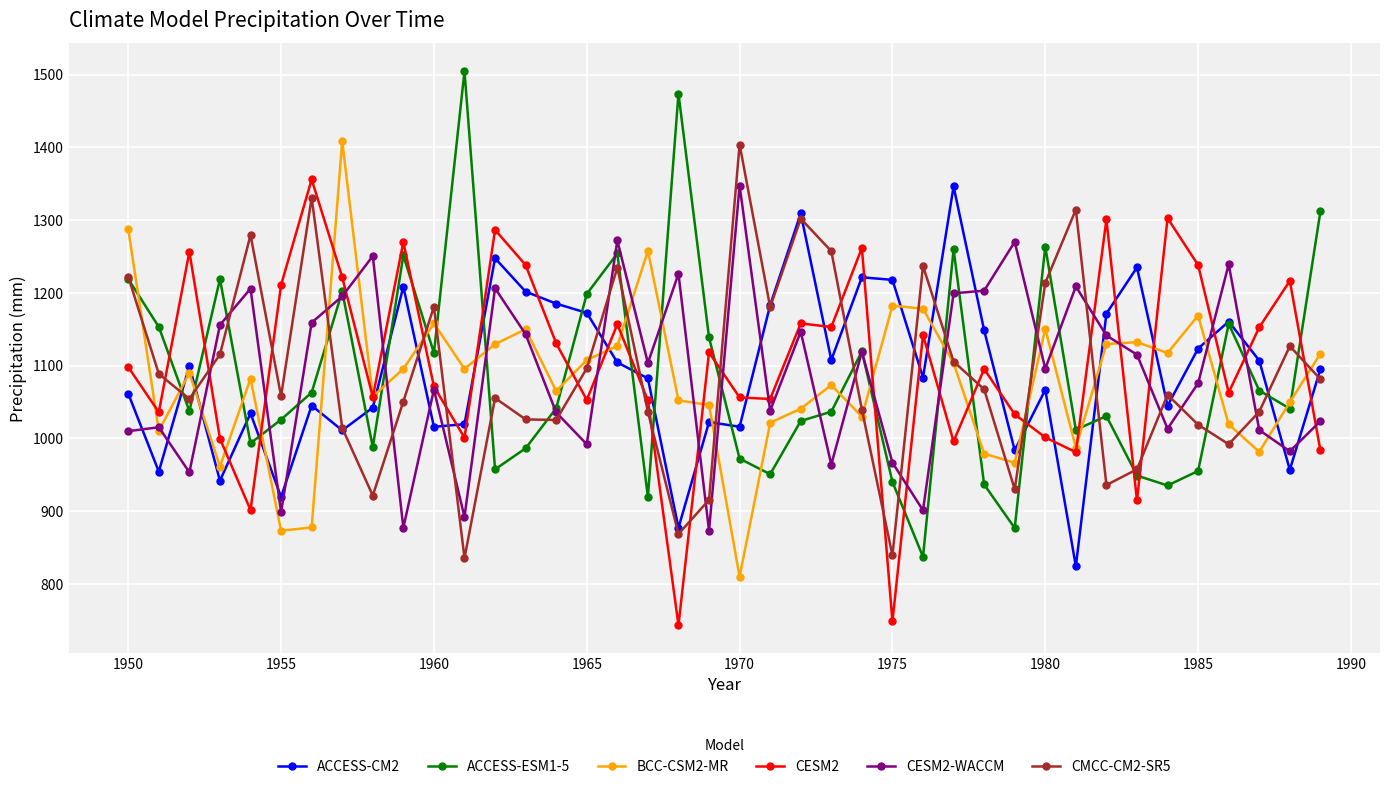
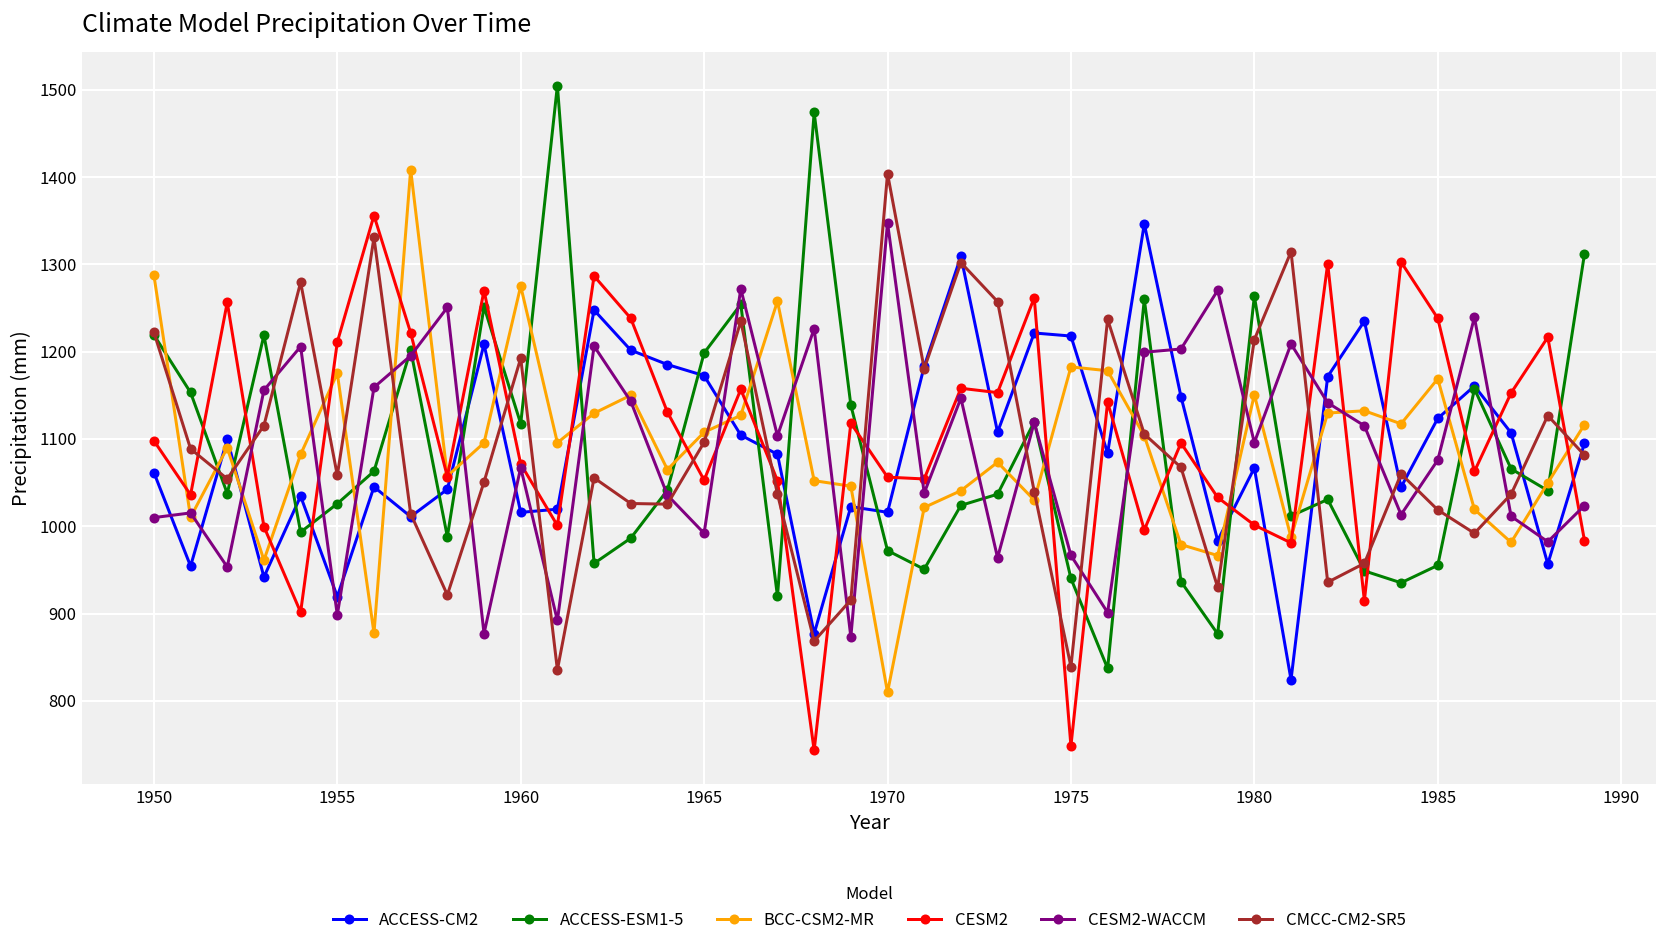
BCC-CSM2-MR, 1955: 870 -> 1180
BCC-CSM2-MR, 1960: 1160 -> 1280
CMCC-CM2-SR5, 1960: 1180 -> 1190
